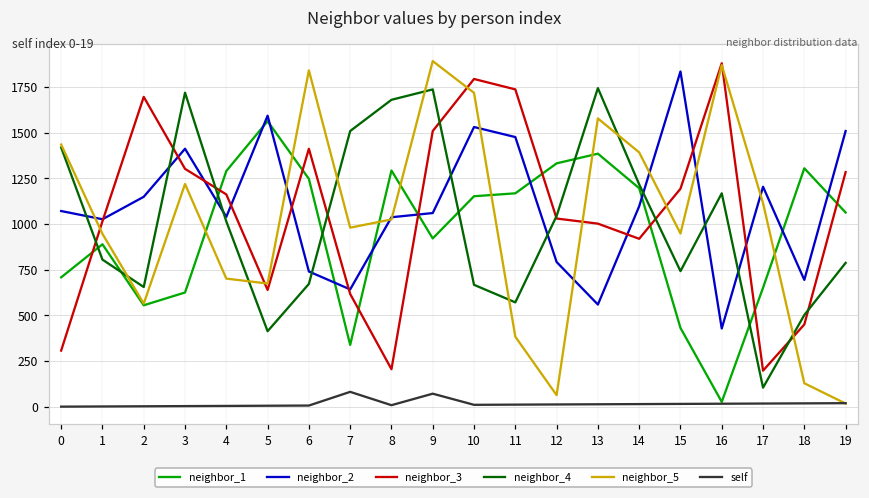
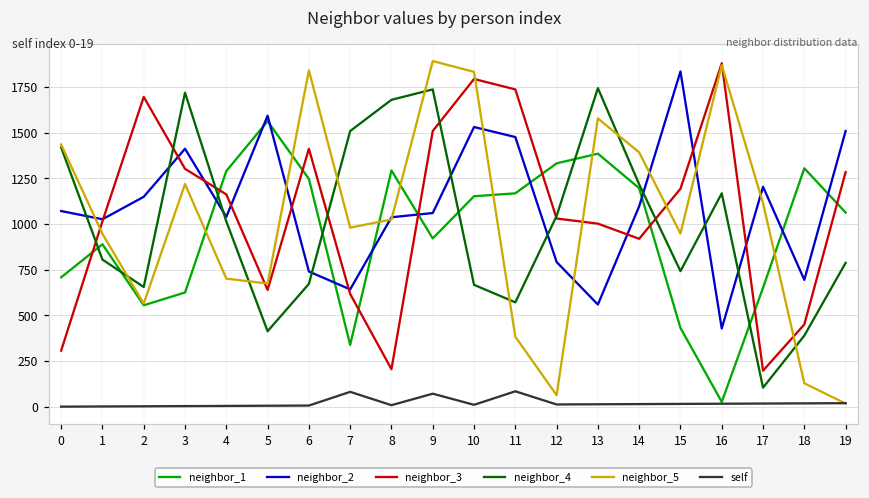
neighbor_5, 10: 1720 -> 1830
self, 11: 10 -> 80
neighbor_4, 18: 500 -> 390
